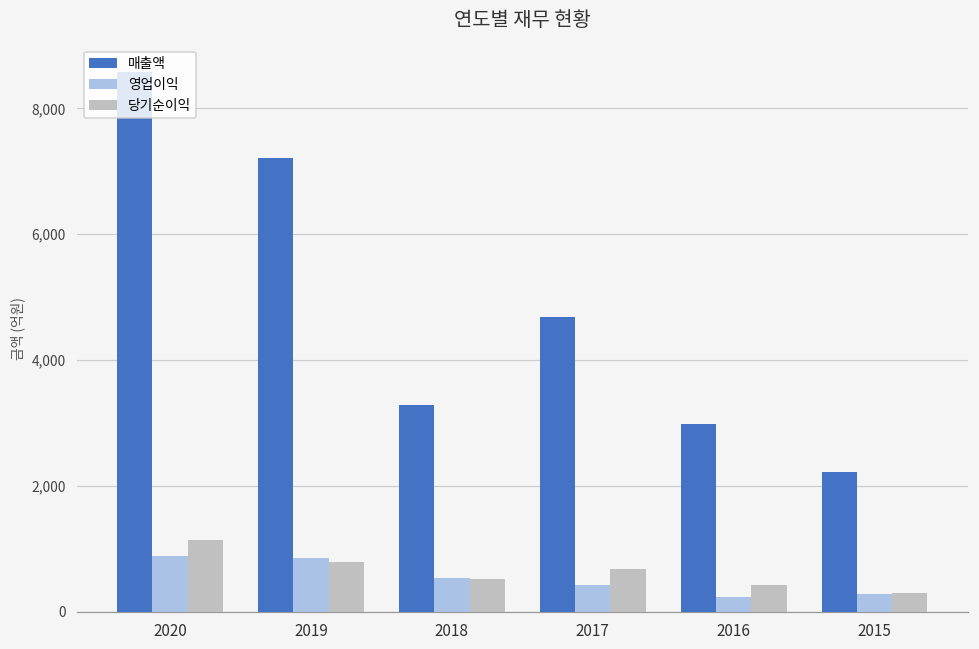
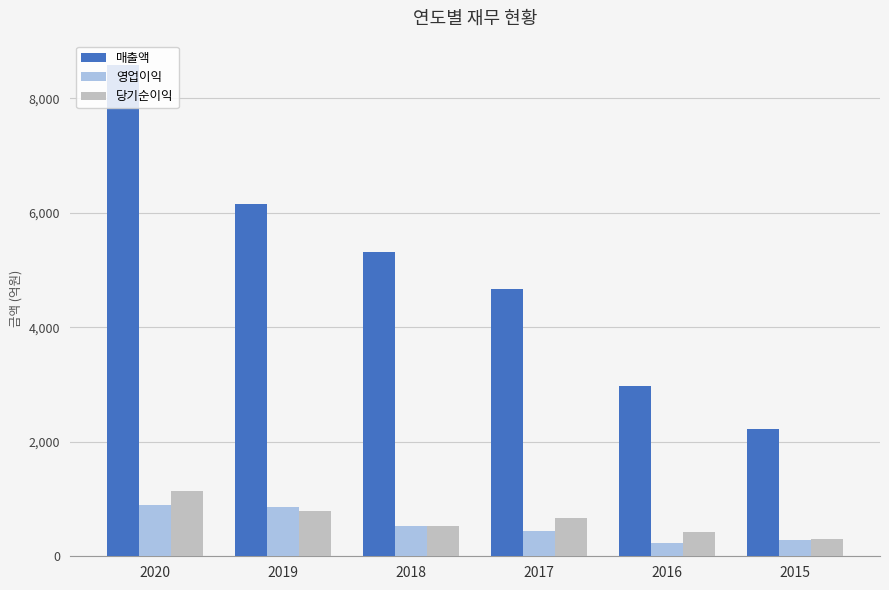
매출액, 2019: 7,200 -> 6,200
매출액, 2018: 3,300 -> 5,300
